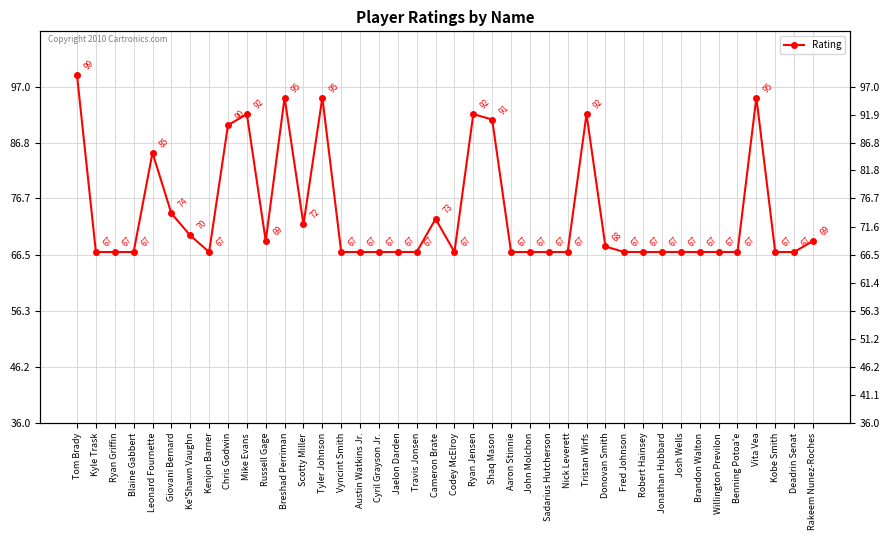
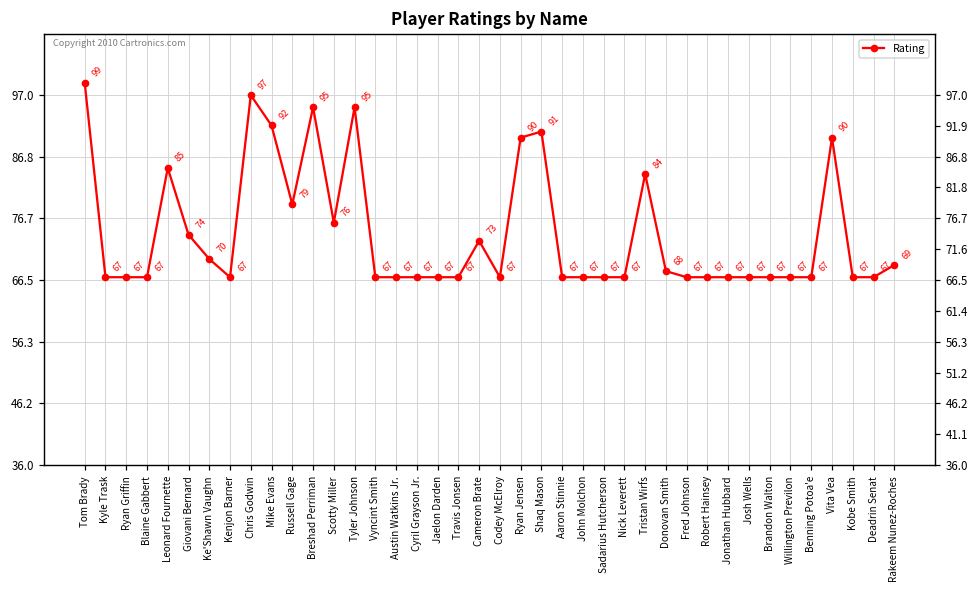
Chris Godwin: 90 -> 97
Russell Gage: 69 -> 79
Scotty Miller: 72 -> 76
Ryan Jensen: 92 -> 90
Tristan Wirfs: 92 -> 84
Vita Vea: 95 -> 90
